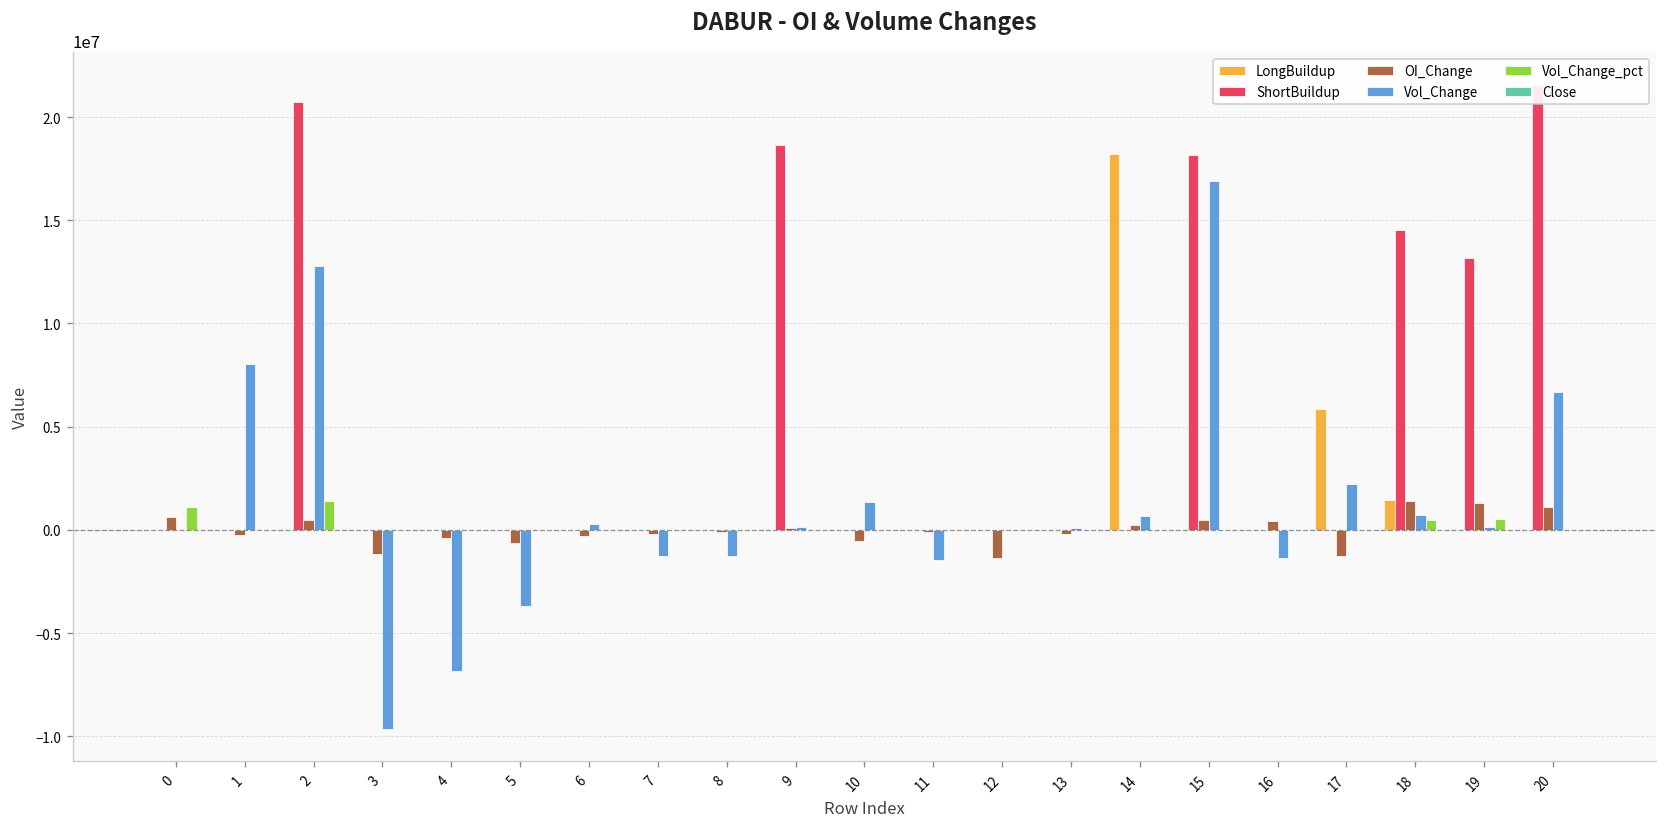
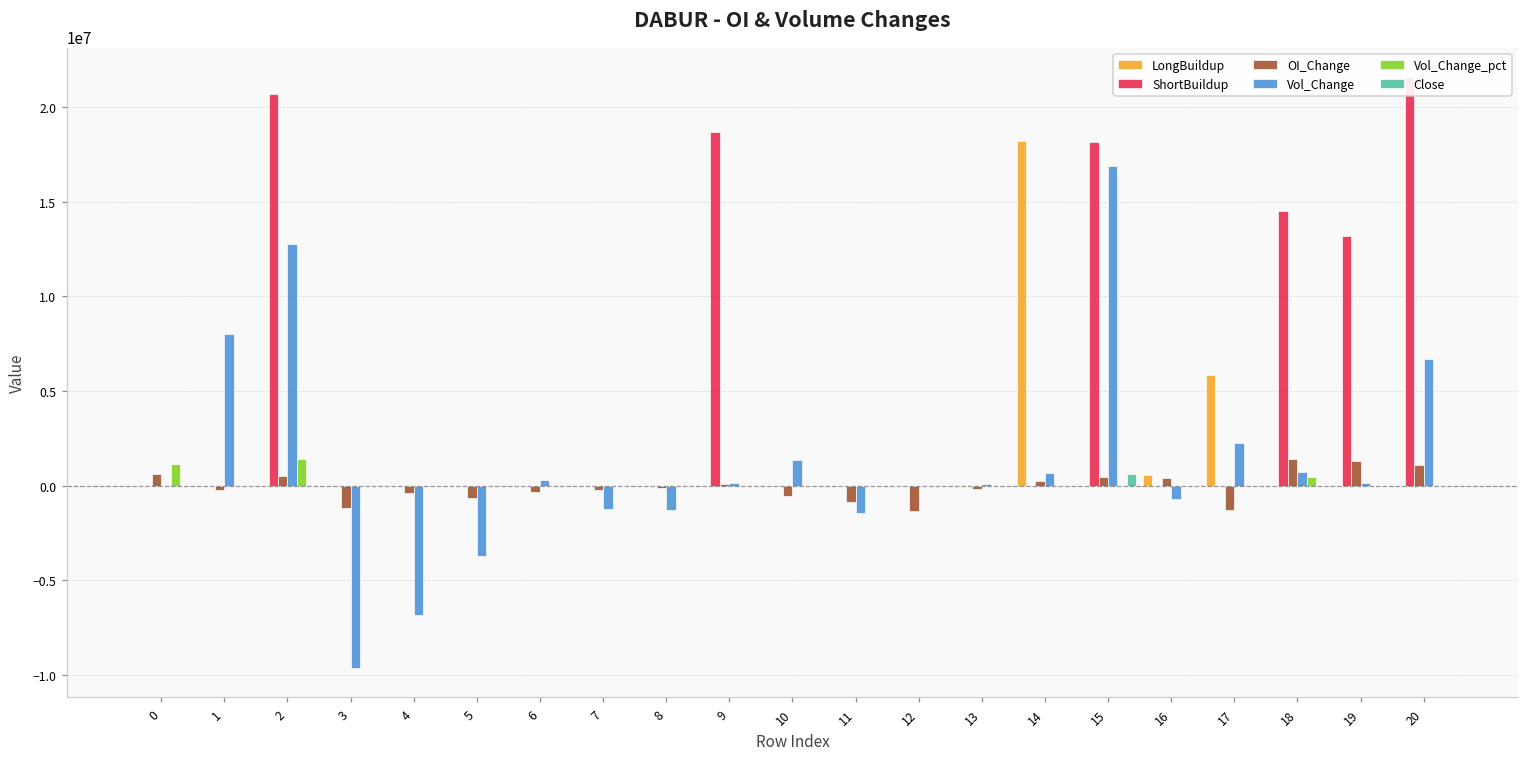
OI_Change, 11: -100000 -> -900000
Close, 15: 0 -> 600000
LongBuildup, 16: 0 -> 600000
Vol_Change, 16: -1400000 -> -700000
LongBuildup, 18: 1400000 -> 0
Vol_Change_pct, 19: 500000 -> 0
